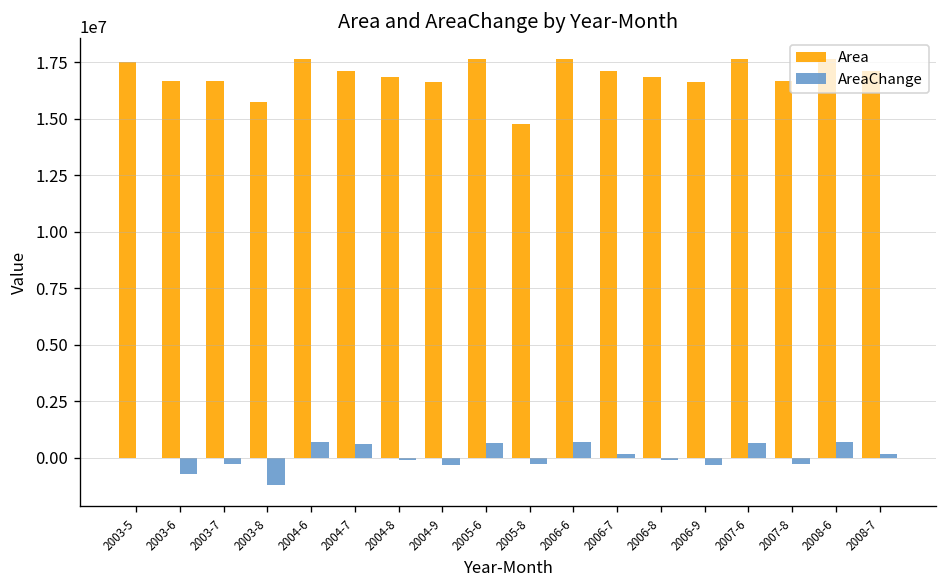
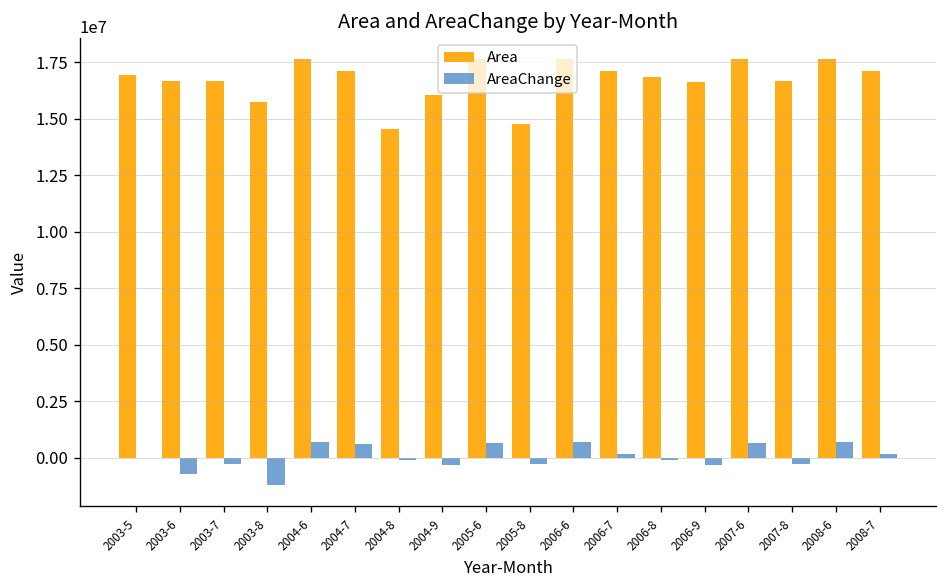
Area, 2003-5: 17500000 -> 16900000
Area, 2004-8: 16900000 -> 14500000
Area, 2004-9: 16600000 -> 16100000
